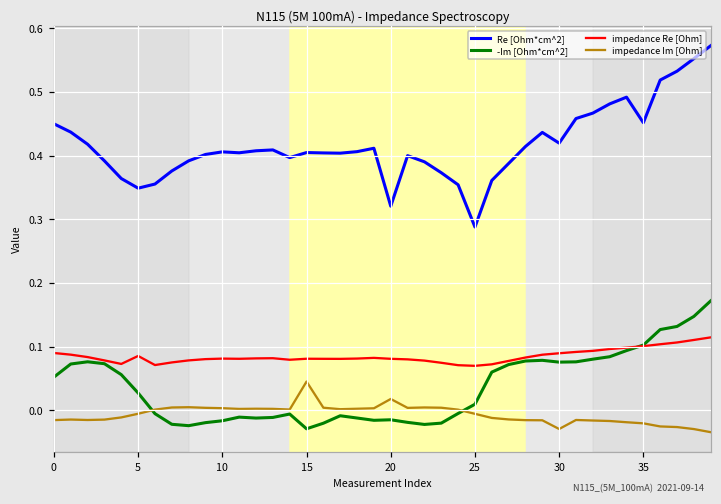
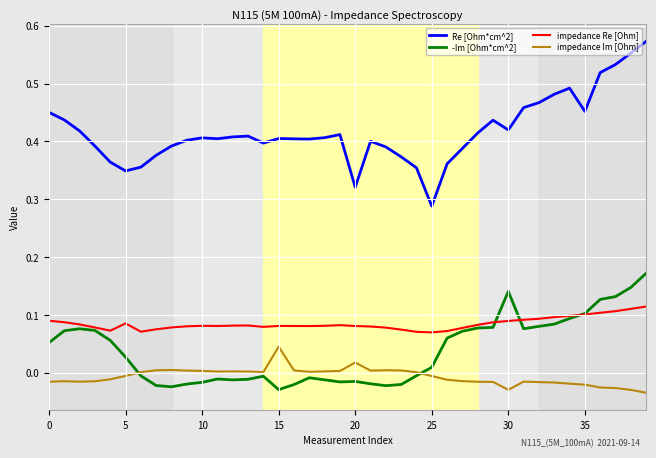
-Im [Ohm*cm^2], 30: 0.08 -> 0.14
